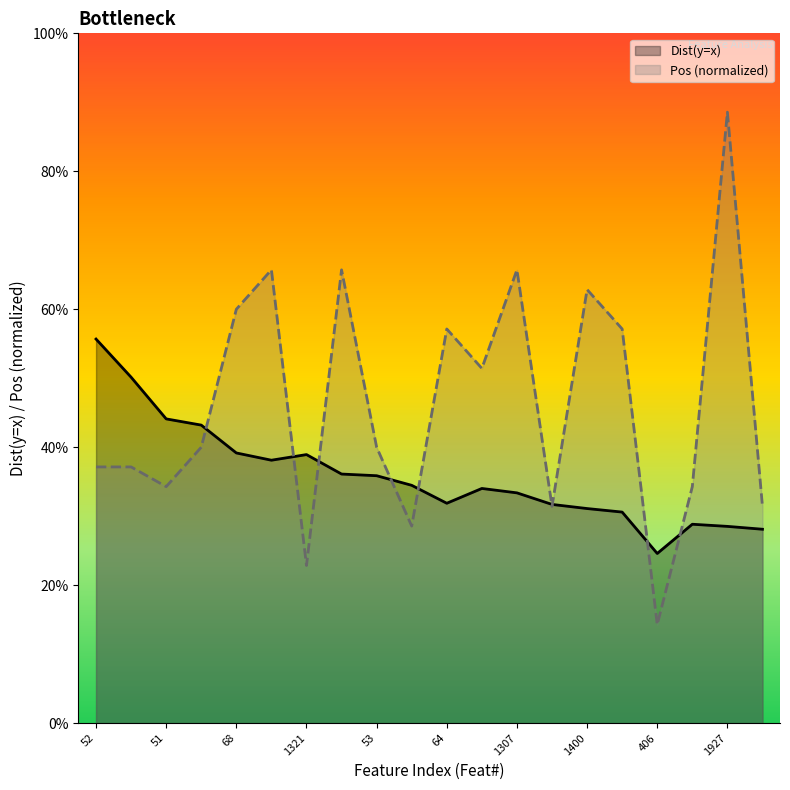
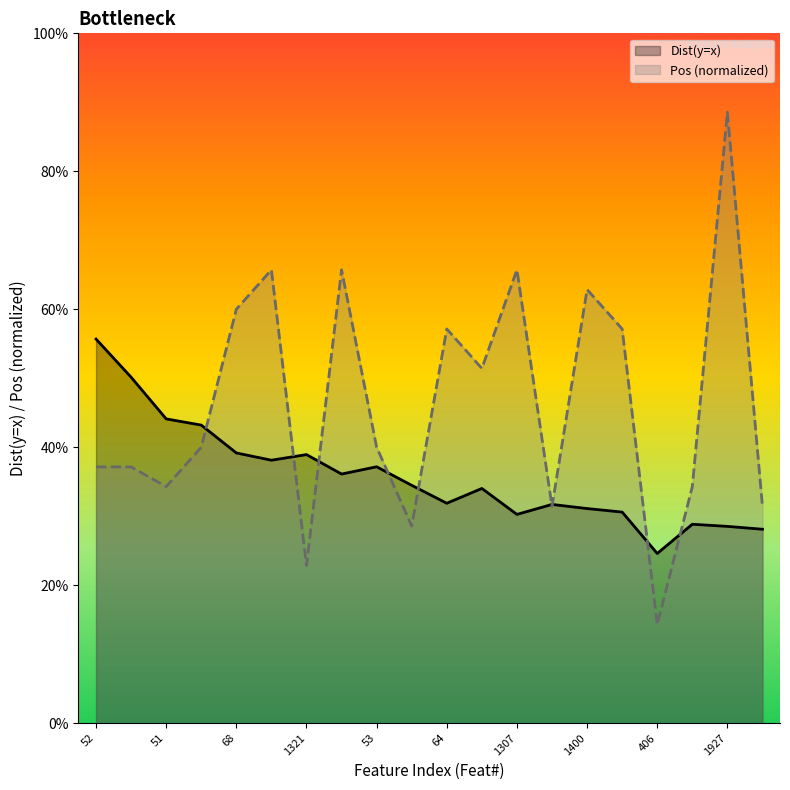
Dist(y=x), 53: 36% -> 37%
Dist(y=x), 1307: 33% -> 30%
